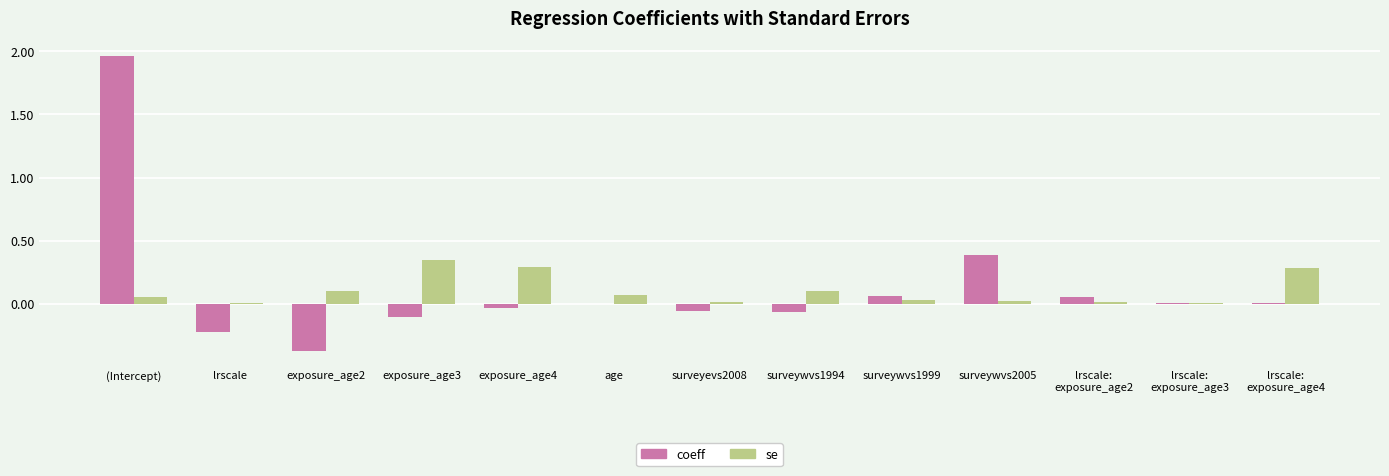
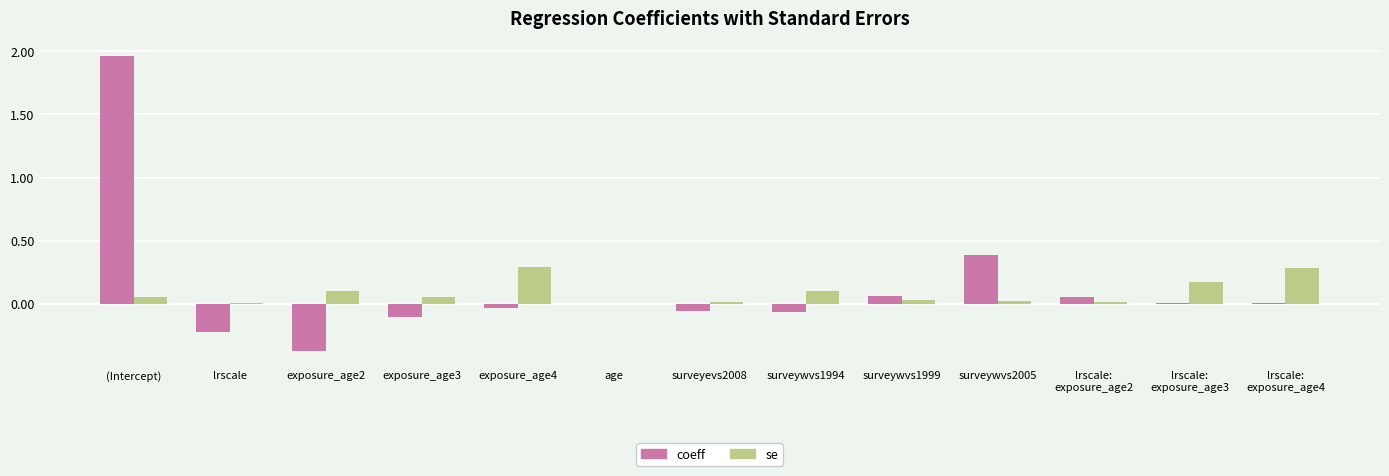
se, exposure_age3: 0.34 -> 0.05
se, age: 0.07 -> 0.00
se, lrscale: exposure_age3: 0.01 -> 0.17
